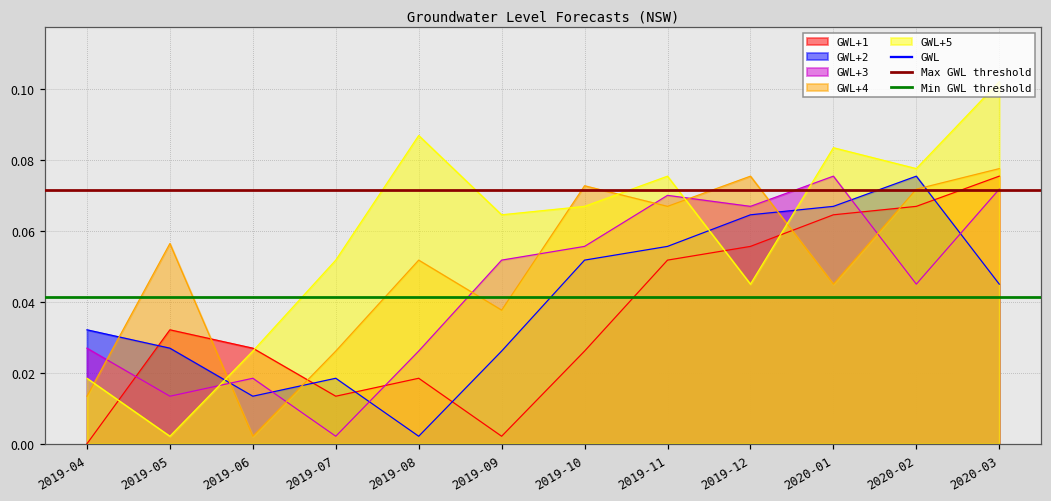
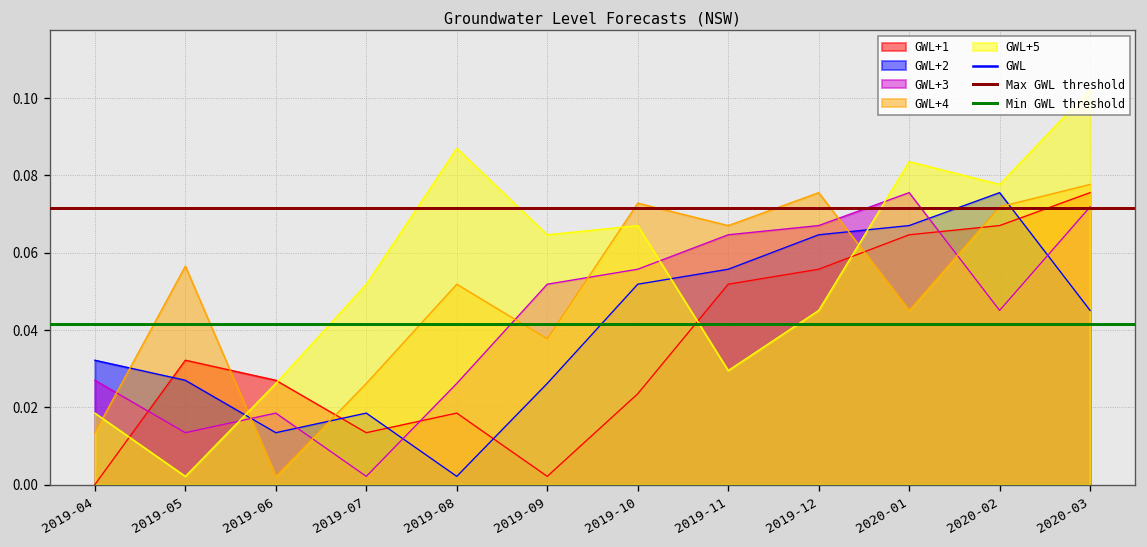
GWL+1, 2019-10: 0.026 -> 0.023
GWL+3, 2019-11: 0.070 -> 0.065
GWL+5, 2019-11: 0.075 -> 0.029
